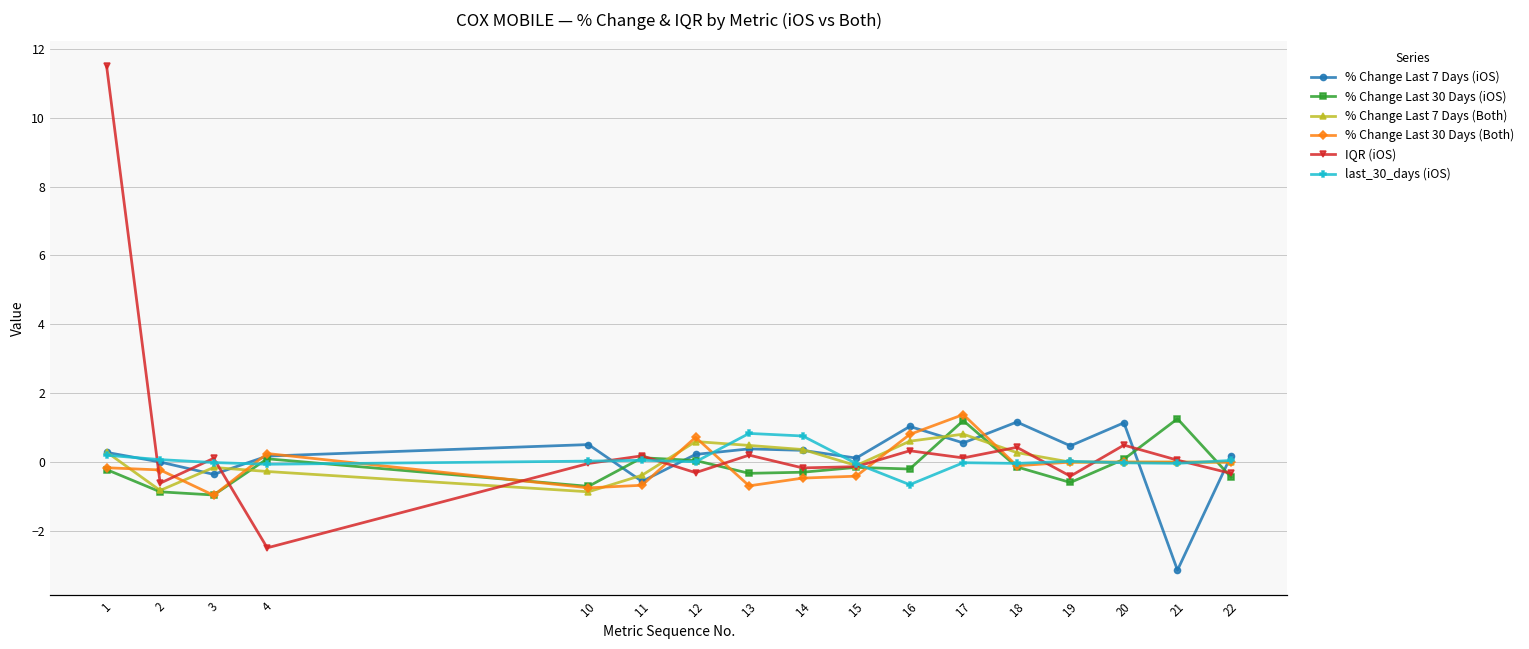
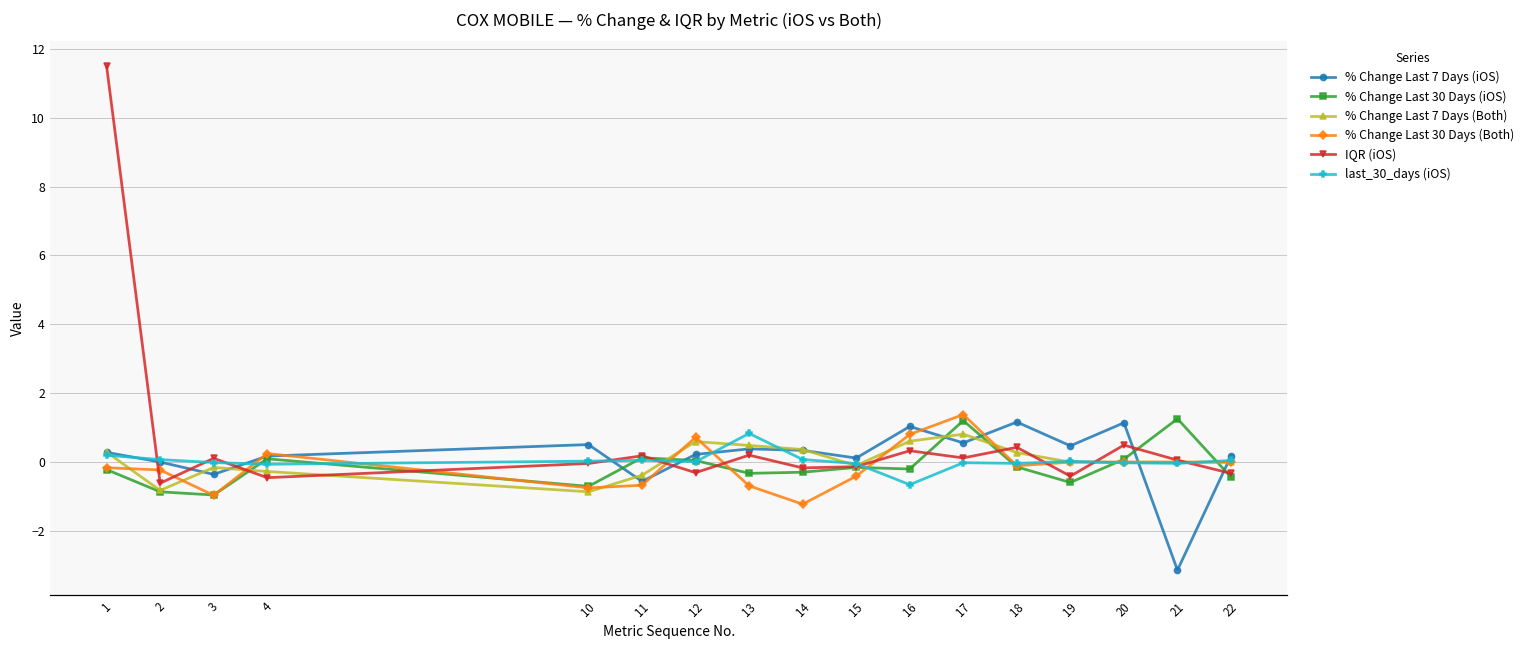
IQR (iOS), 4: -2.5 -> -0.5
% Change Last 30 Days (Both), 14: -0.5 -> -1.2
last_30_days (iOS), 14: 0.8 -> 0.1
